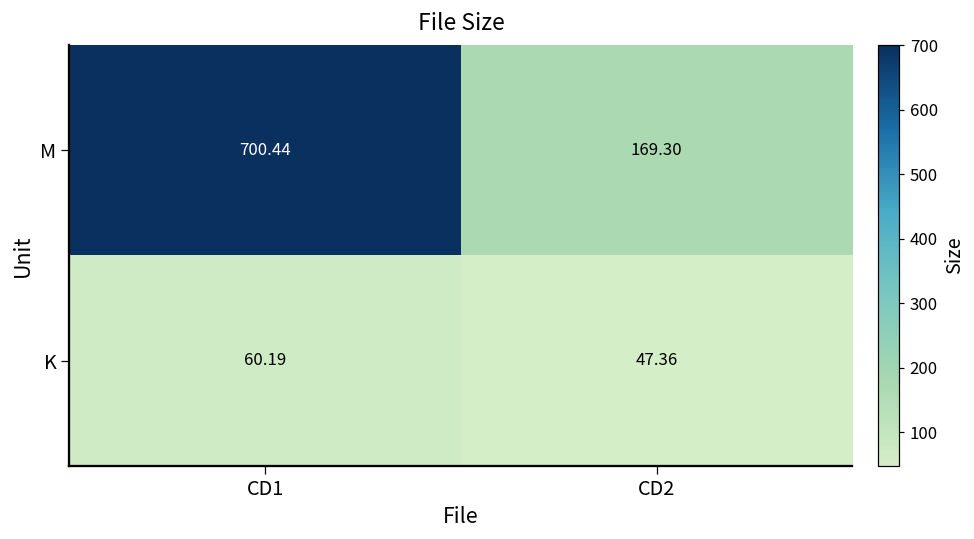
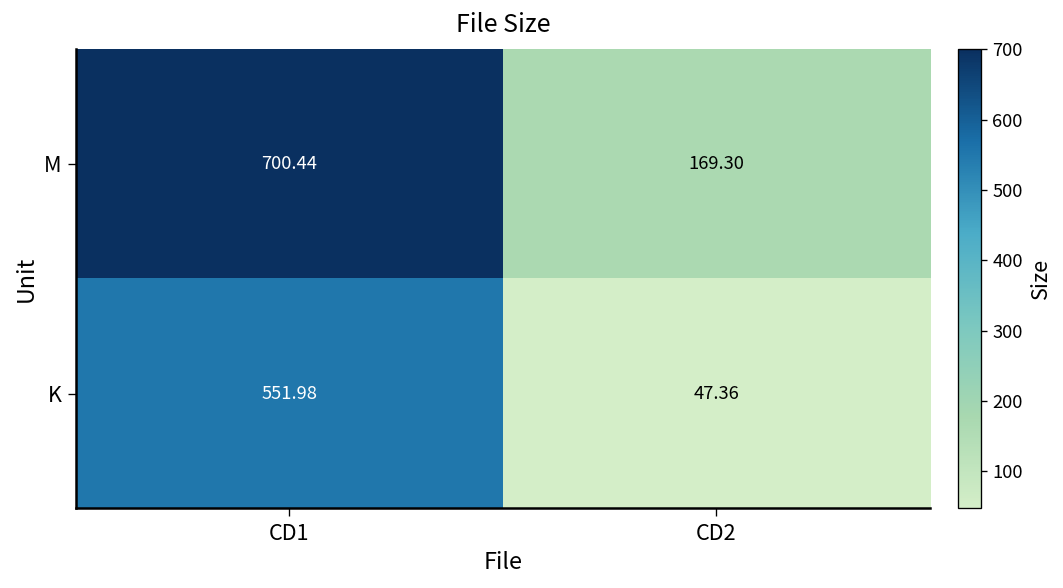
K, CD1: 60.19 -> 551.98
